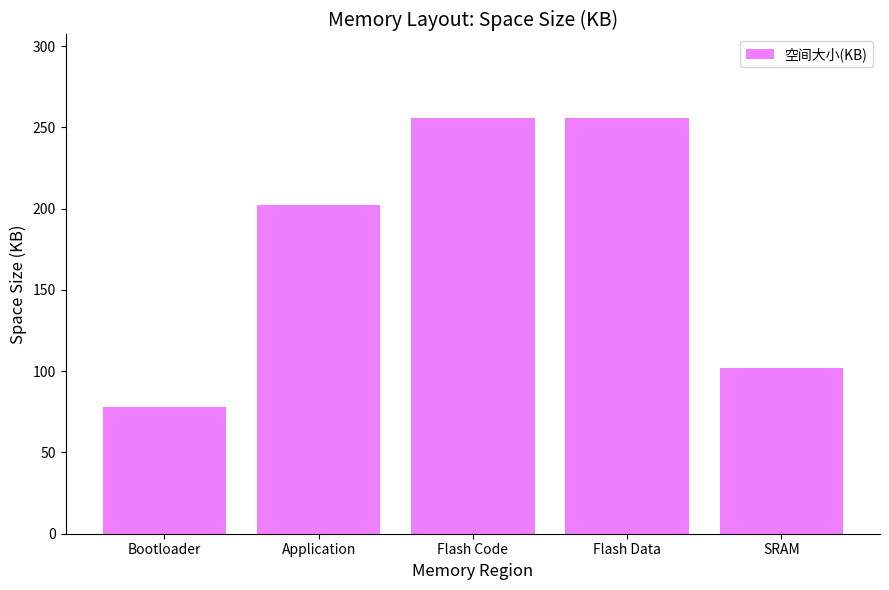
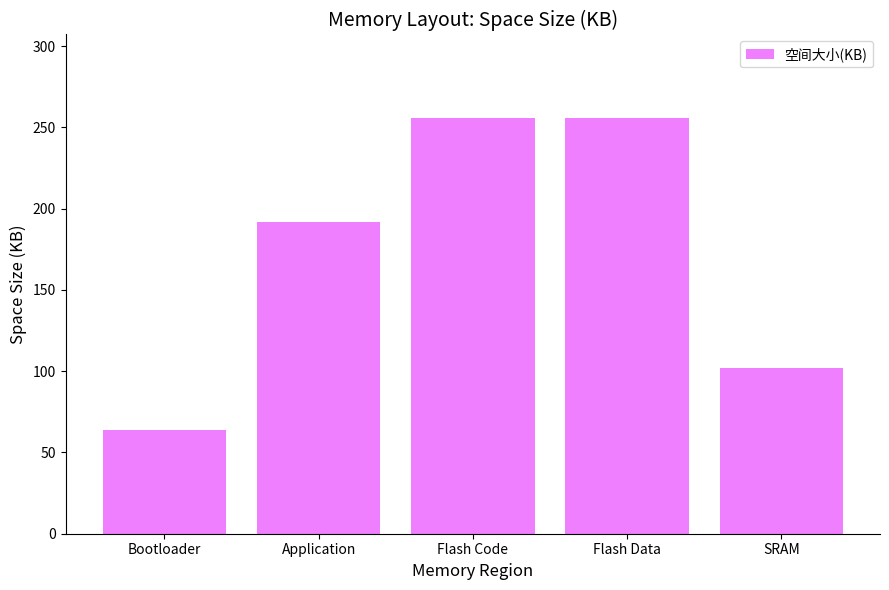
Bootloader: 78 -> 64
Application: 202 -> 192
